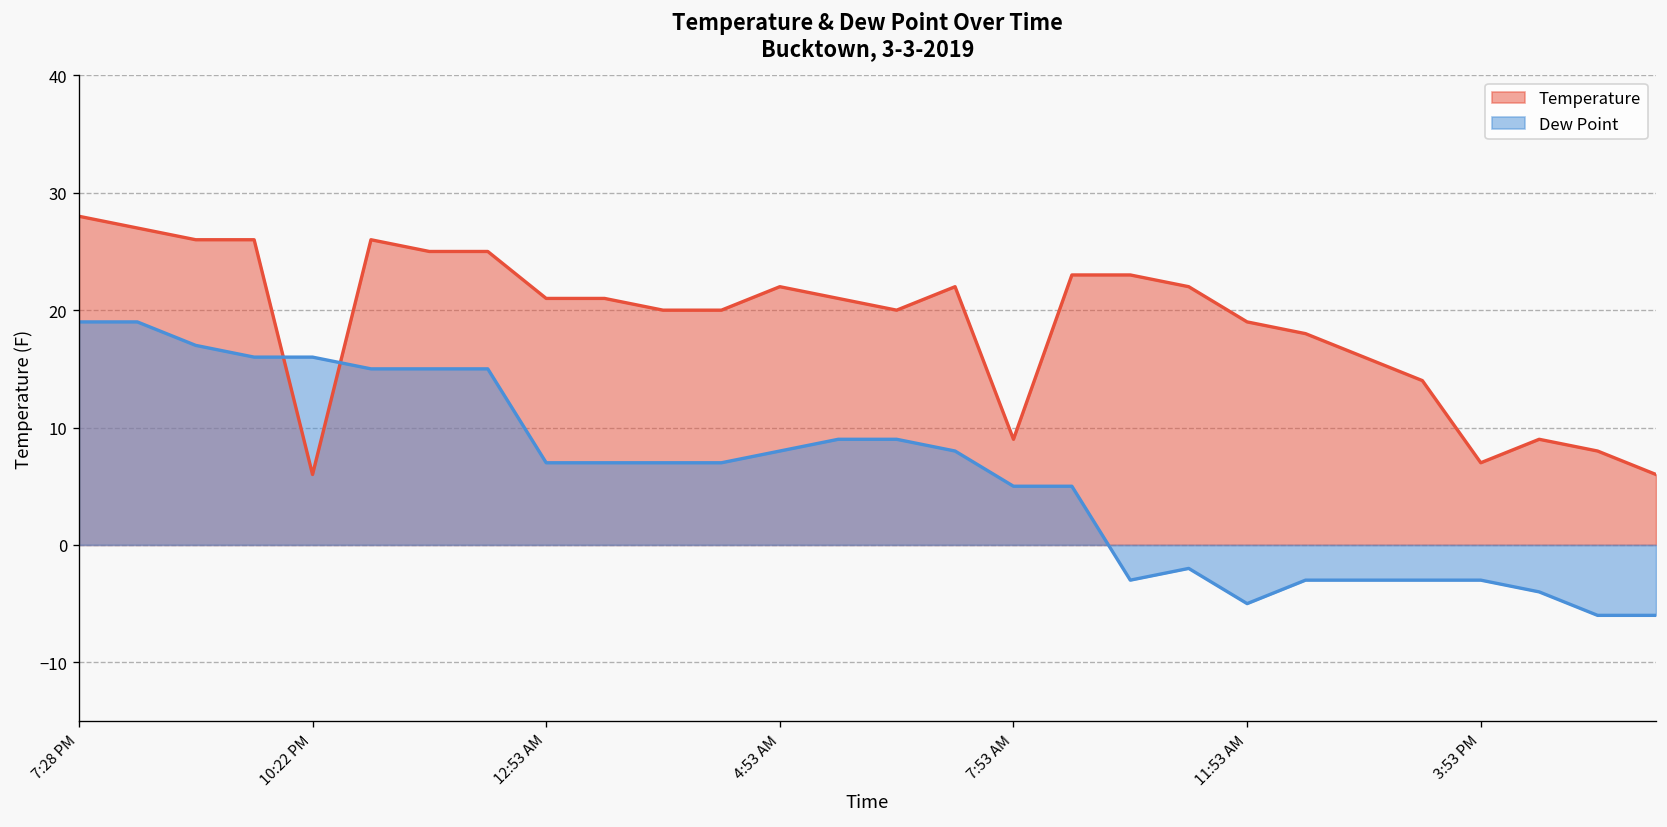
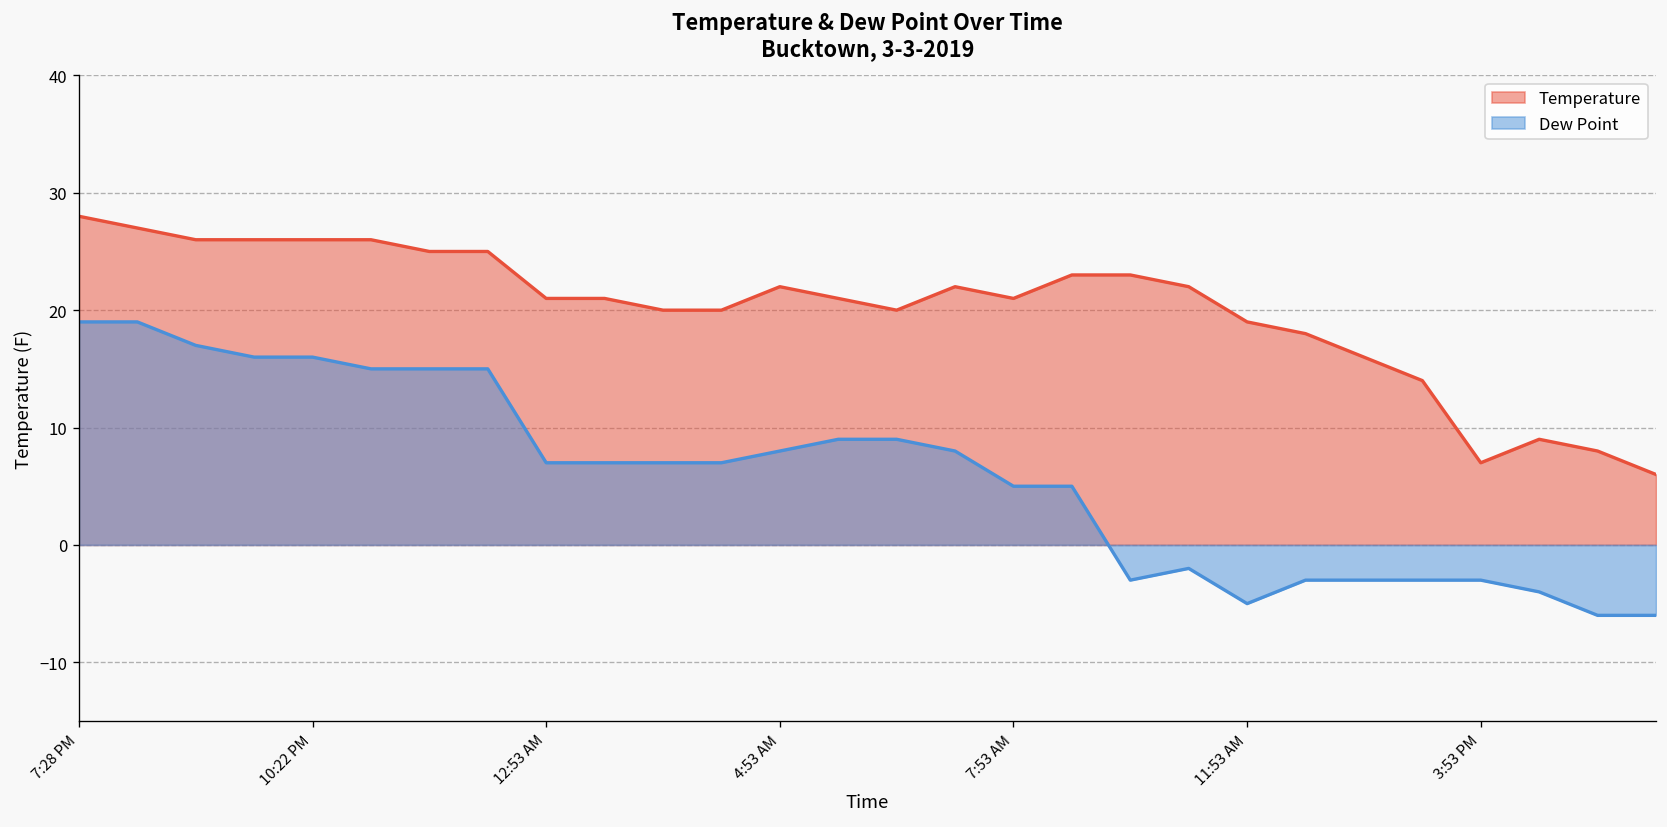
Temperature, 10:22 PM: 6 -> 26
Temperature, 7:53 AM: 9 -> 21
